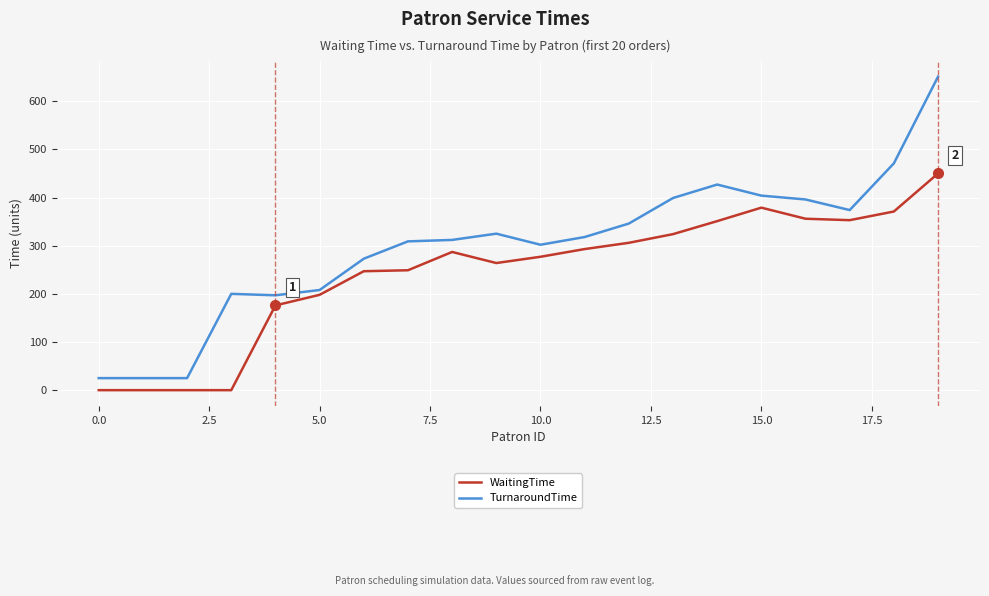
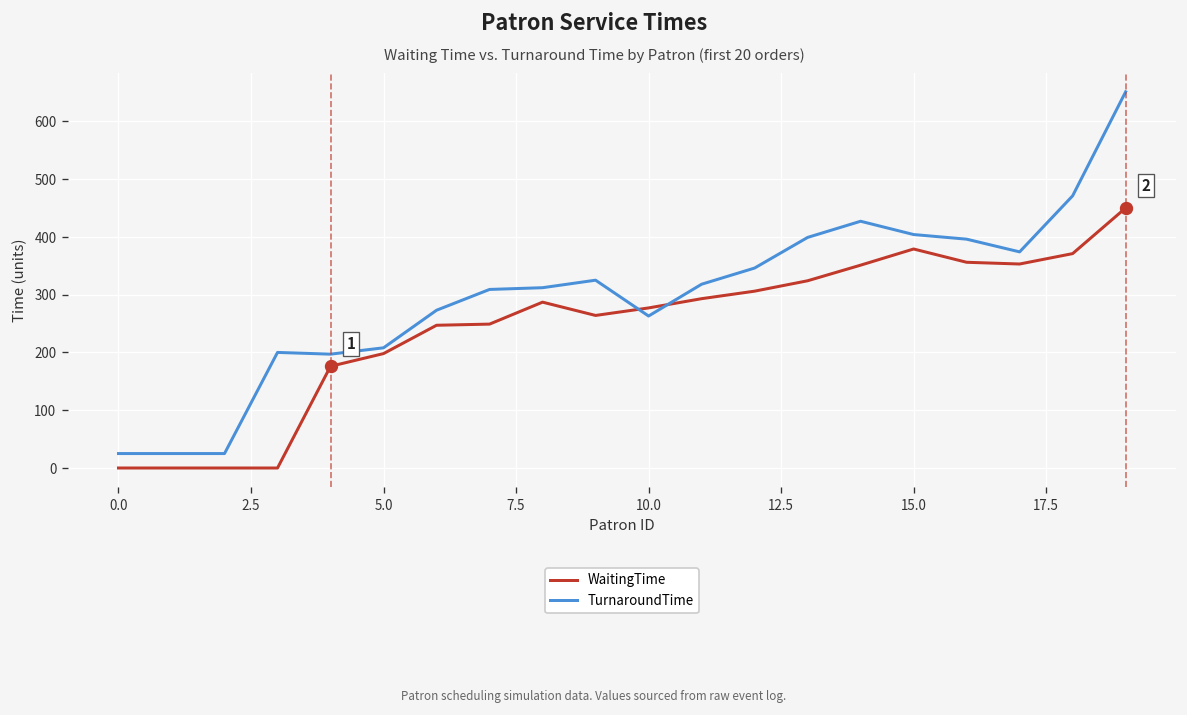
TurnaroundTime, 10.0: 300 -> 260
